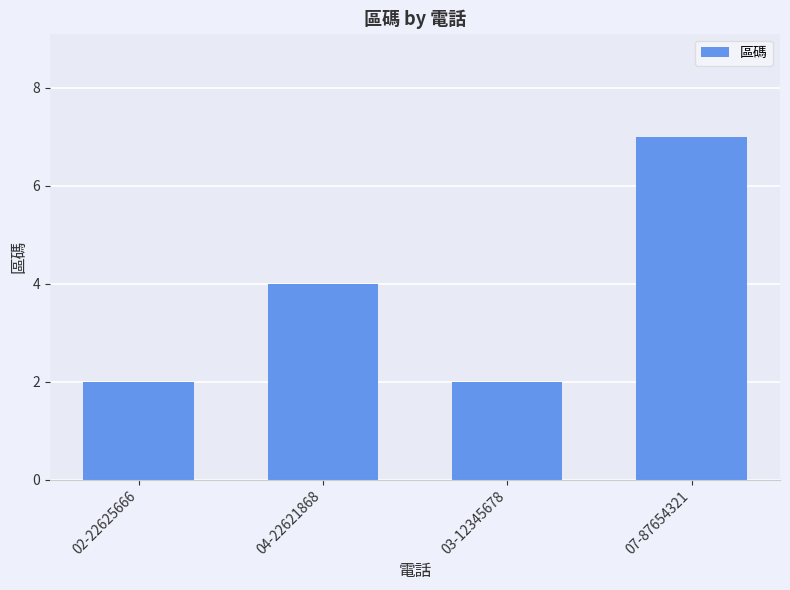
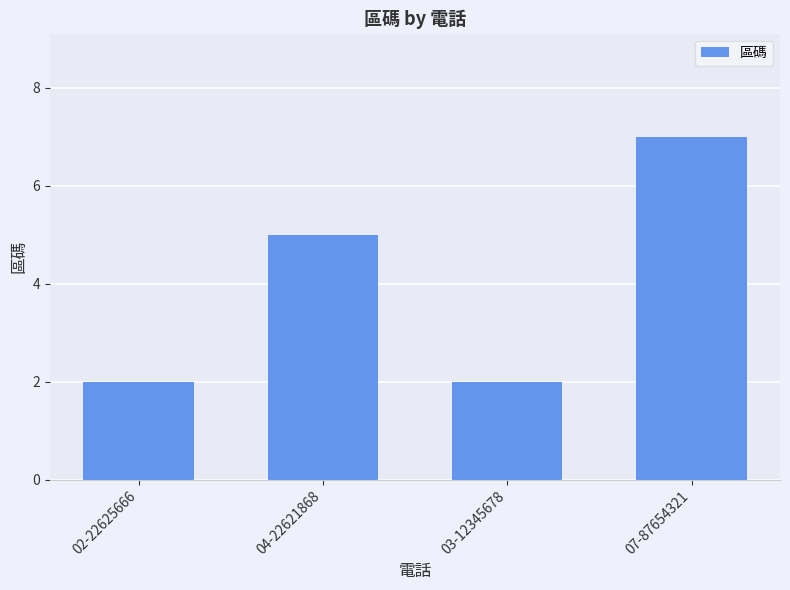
04-22621868: 4 -> 5
